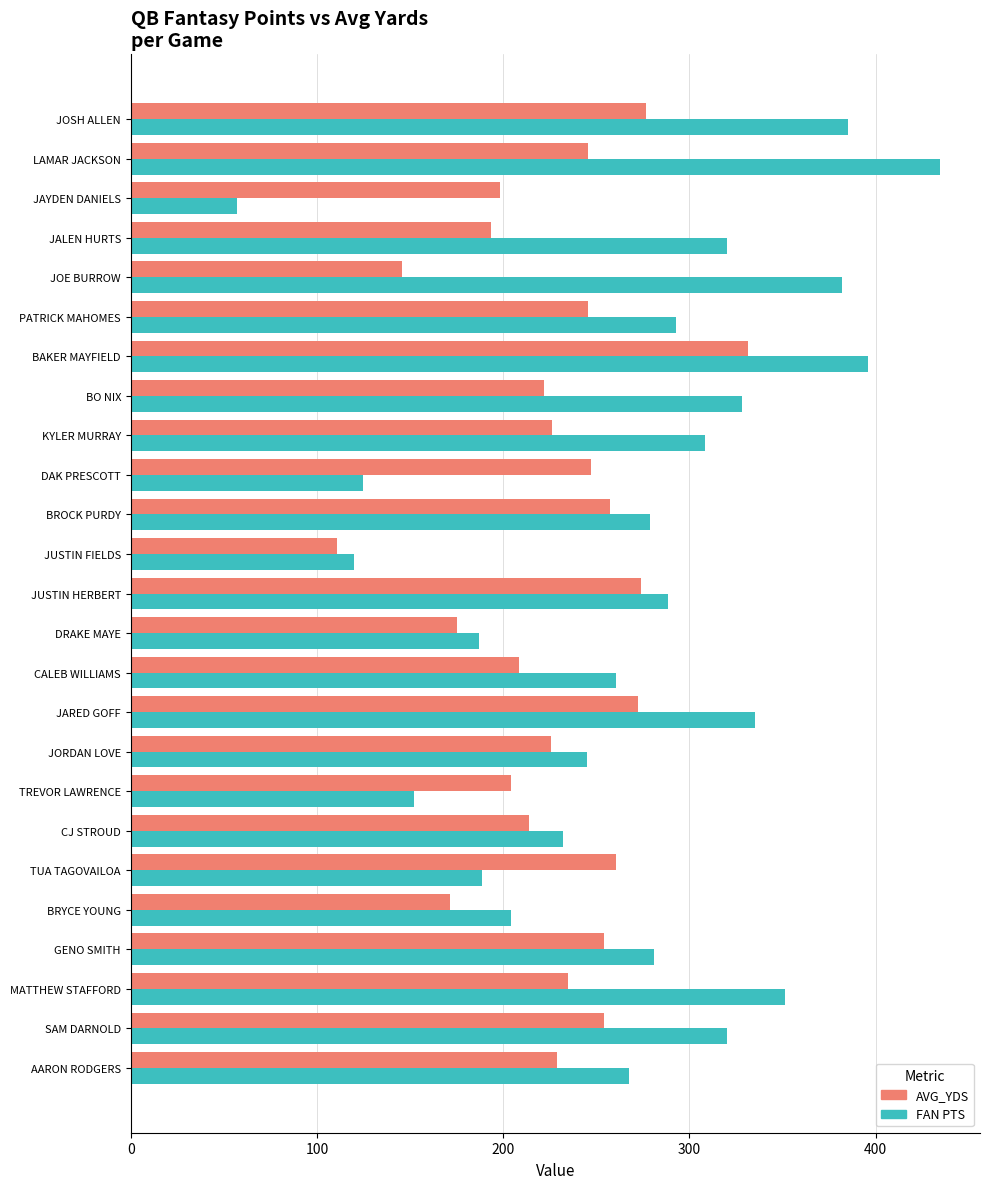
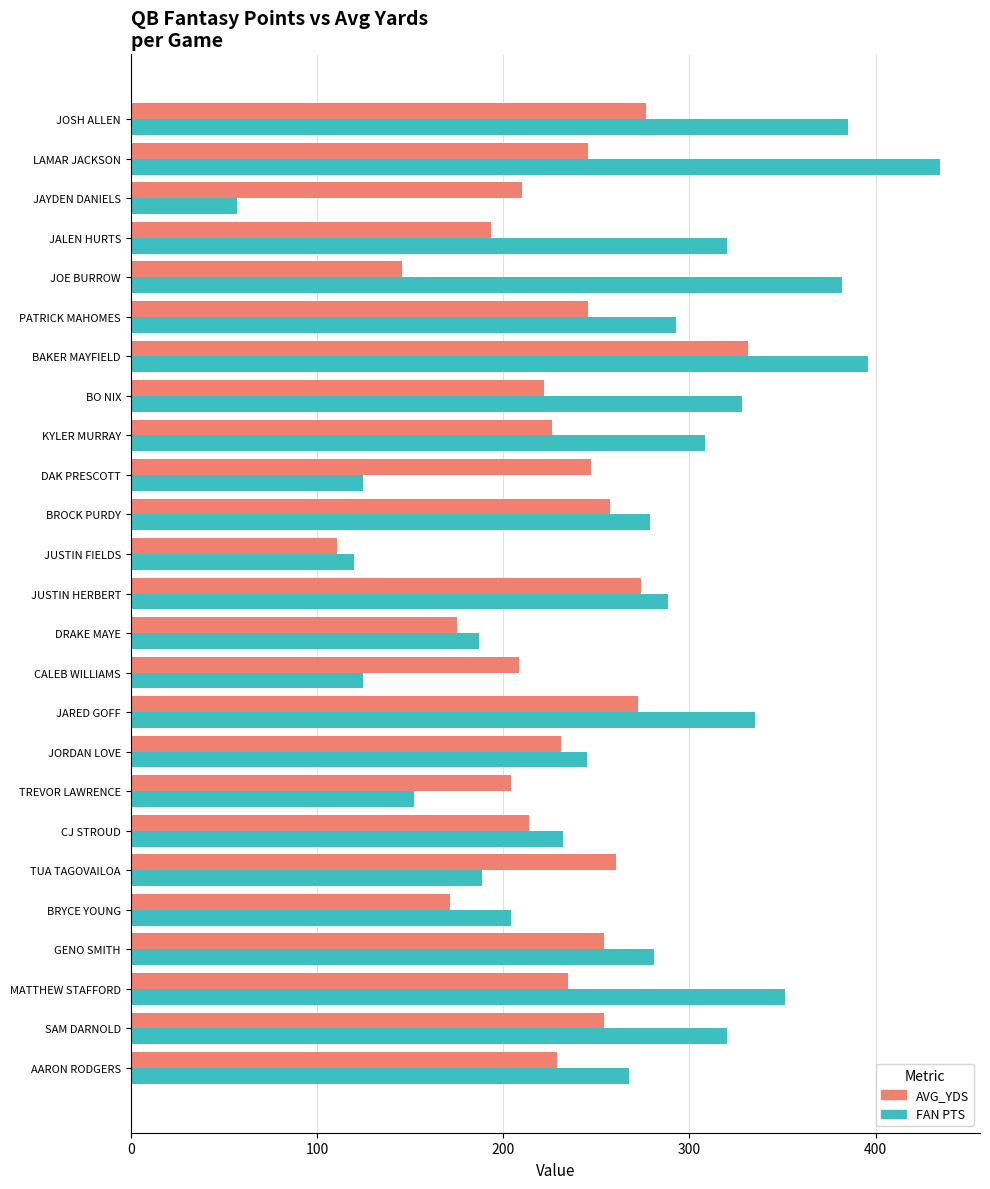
AVG_YDS, JAYDEN DANIELS: 198 -> 210
FAN PTS, CALEB WILLIAMS: 261 -> 125
AVG_YDS, JORDAN LOVE: 226 -> 231
